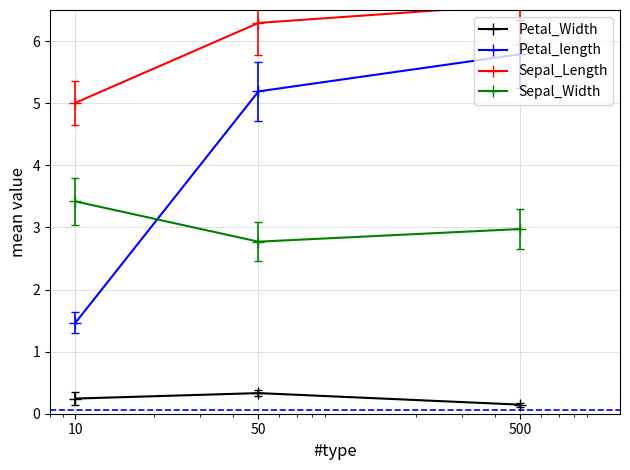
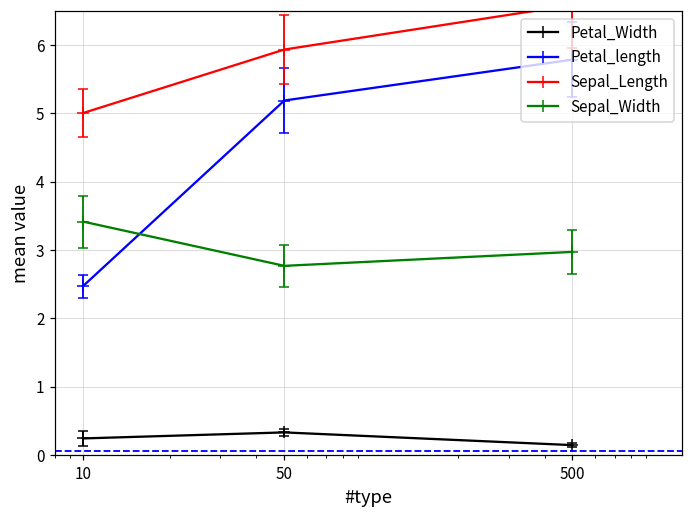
Petal_length, 10: 1.5 -> 2.5
Sepal_Length, 50: 6.3 -> 5.9
